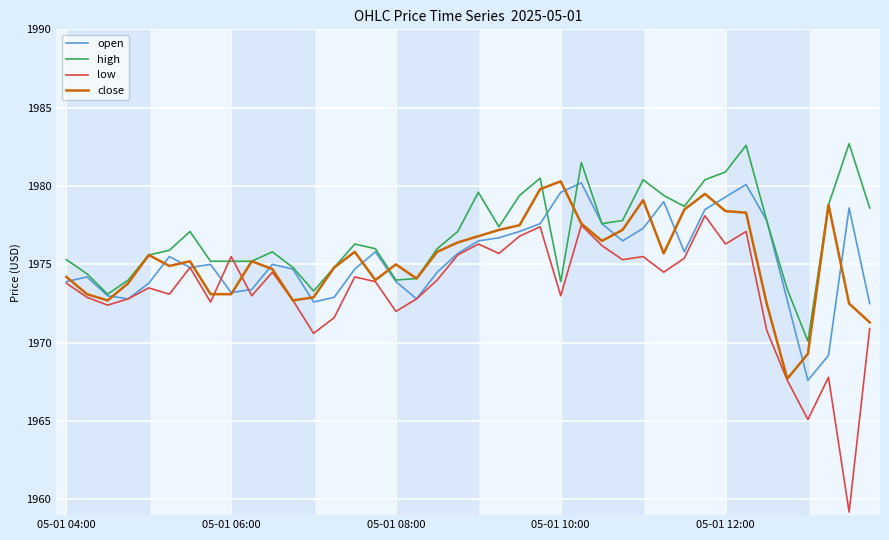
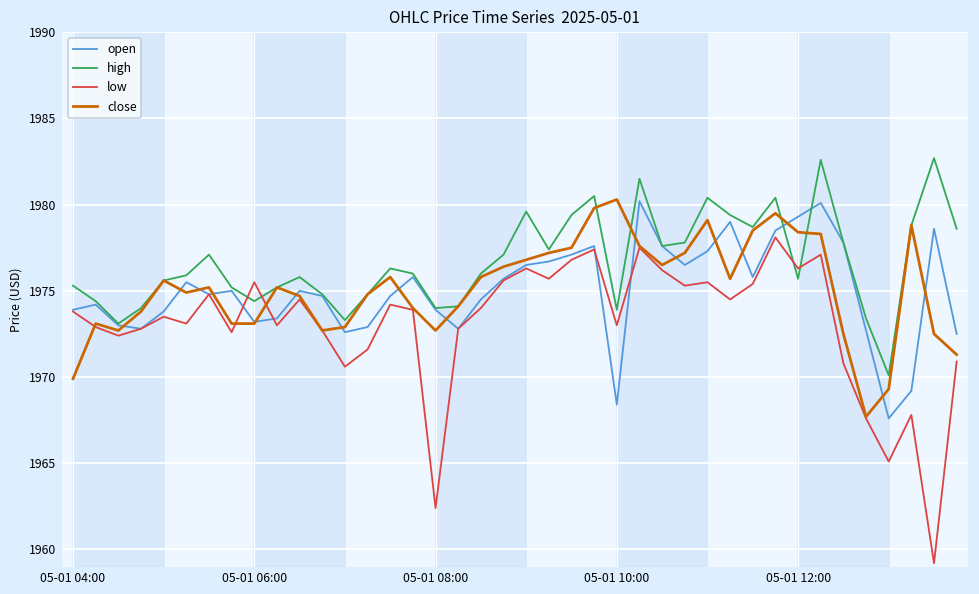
close, 05-01 04:00: 1974.2 -> 1969.9
high, 05-01 06:00: 1975.2 -> 1974.4
low, 05-01 08:00: 1972.0 -> 1962.4
close, 05-01 08:00: 1975.0 -> 1972.7
open, 05-01 10:00: 1979.6 -> 1968.4
high, 05-01 12:00: 1980.9 -> 1975.7
